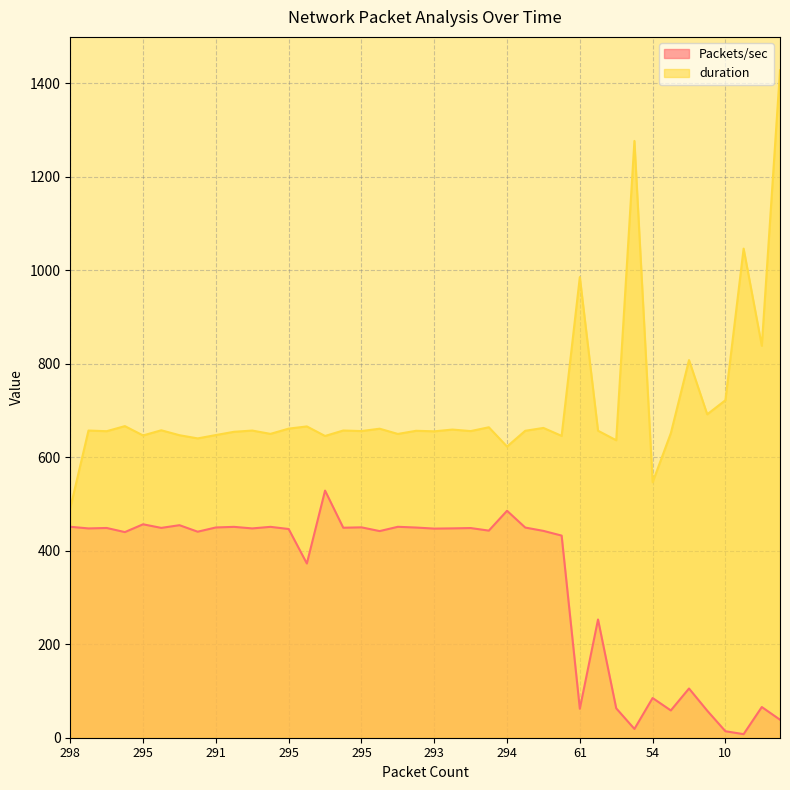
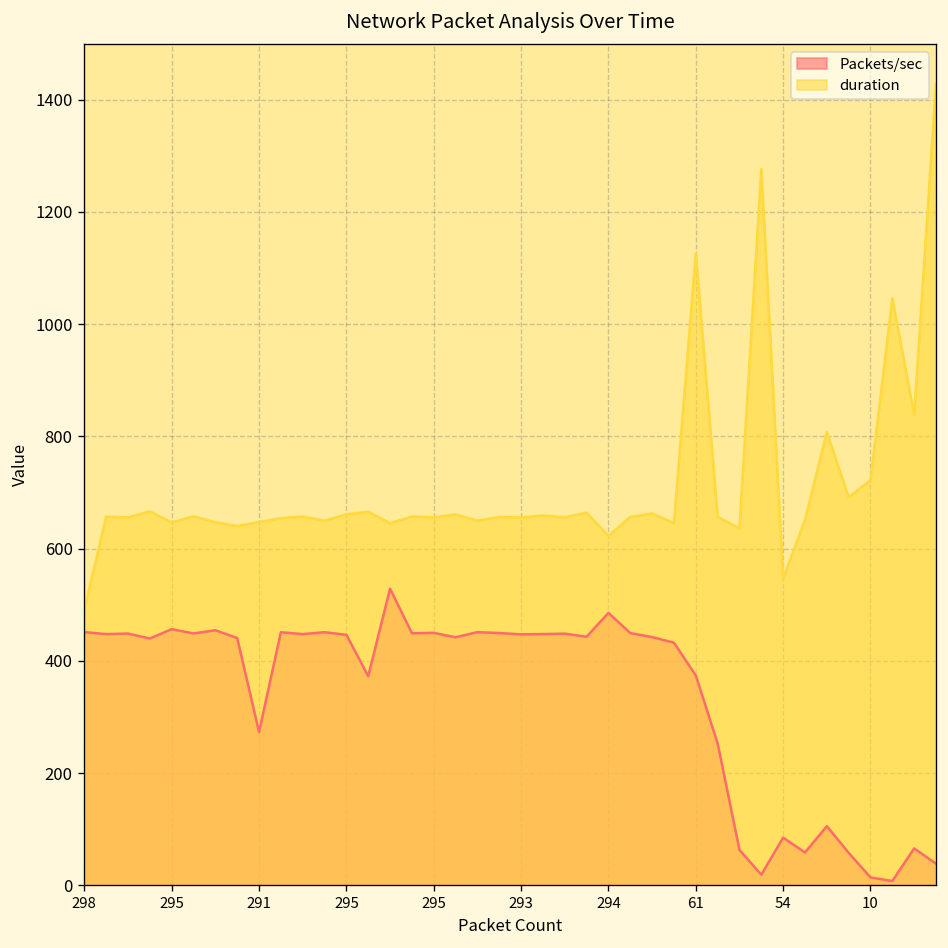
Packets/sec, 291: 450 -> 270
Packets/sec, 61: 60 -> 370
duration, 61: 980 -> 1130
